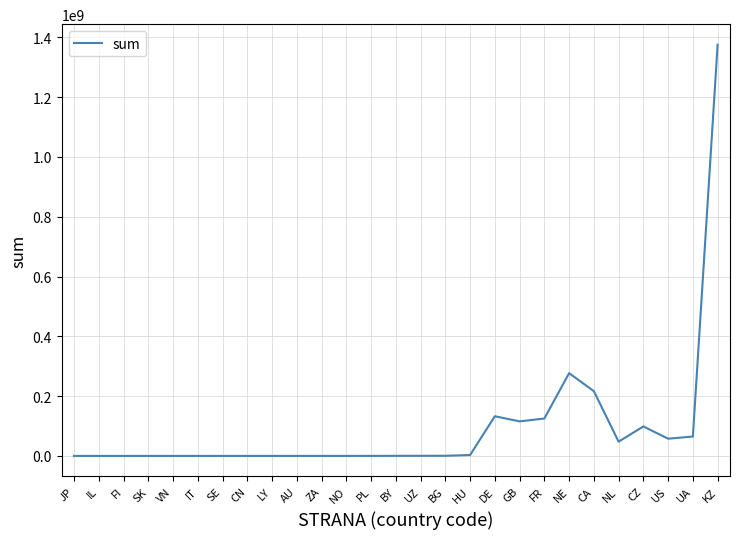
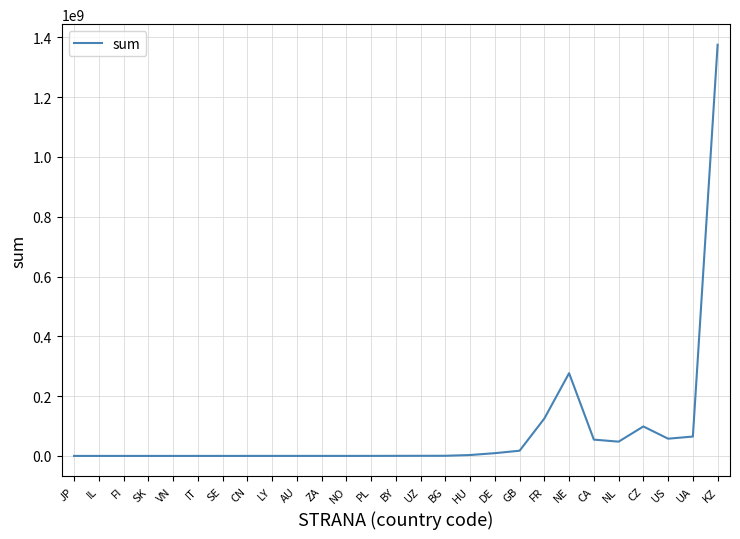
DE: 130000000 -> 10000000
GB: 120000000 -> 20000000
CA: 220000000 -> 50000000
